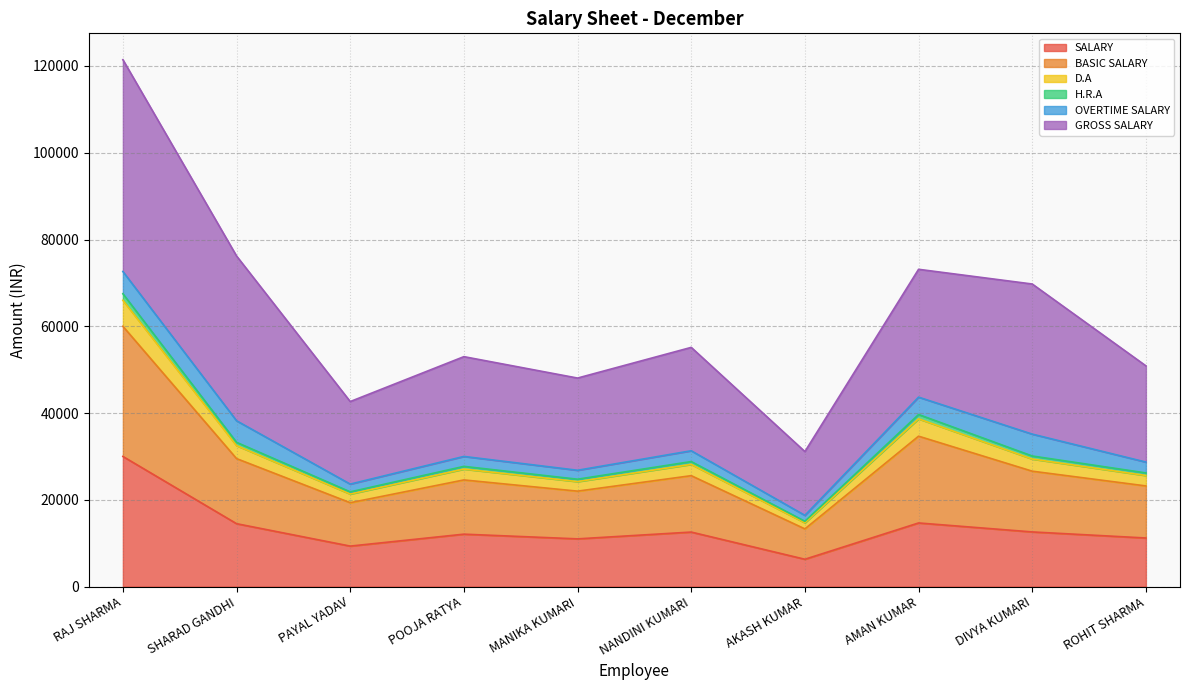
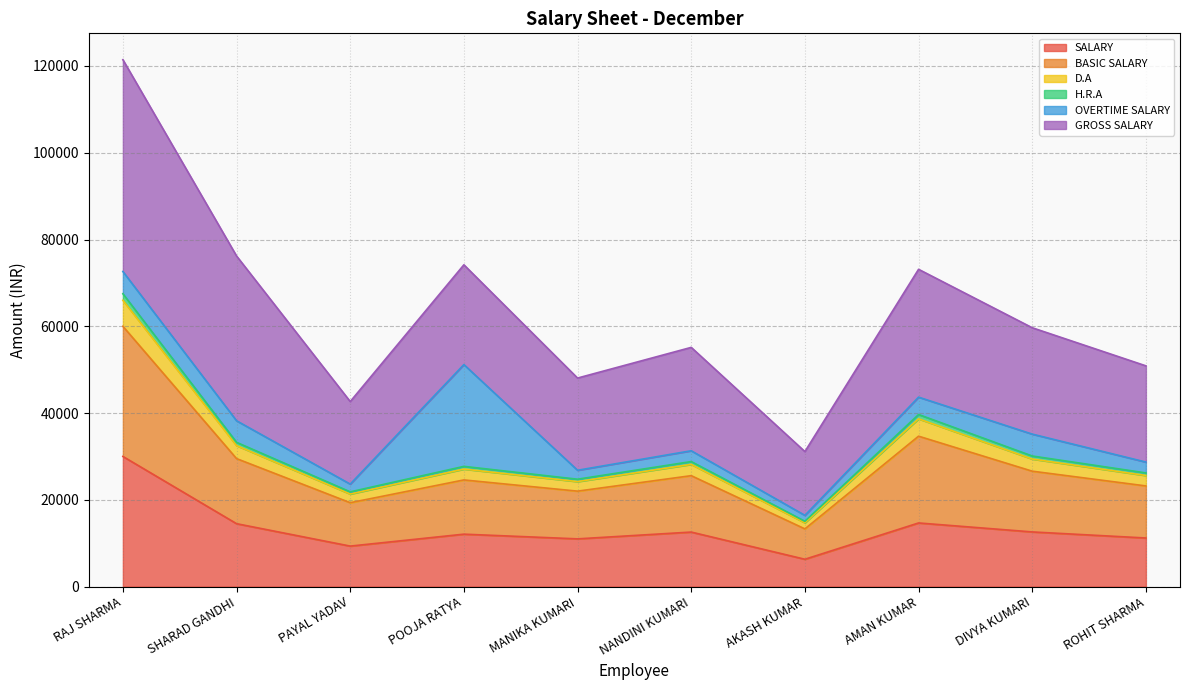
OVERTIME SALARY, POOJA RATYA: 2000 -> 23000
GROSS SALARY, DIVYA KUMARI: 35000 -> 25000
